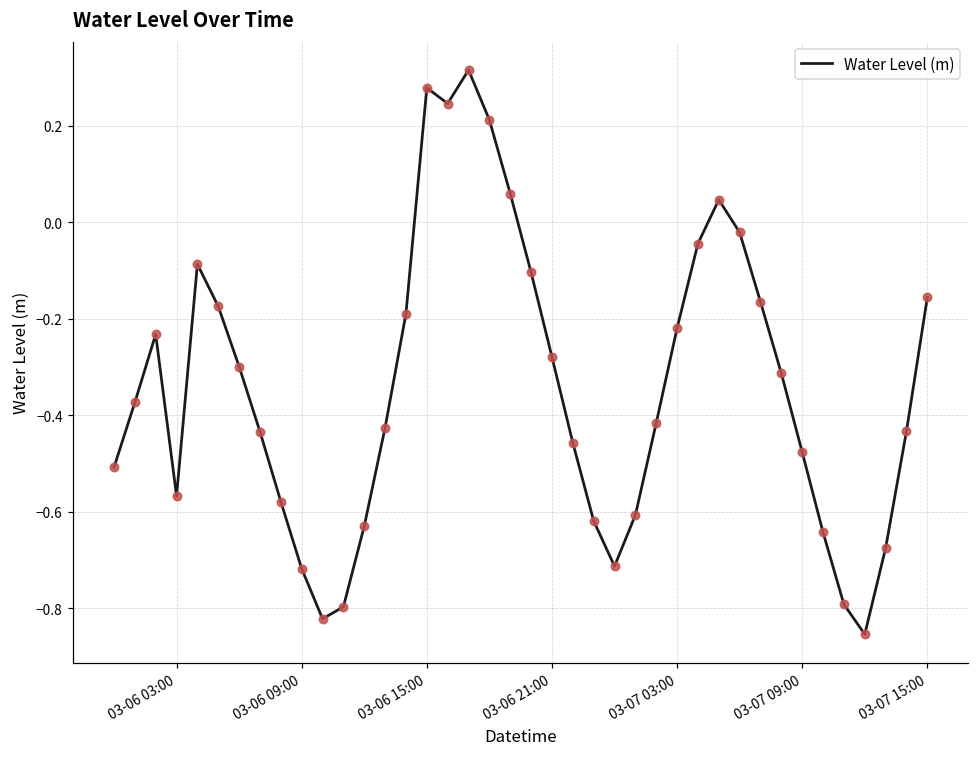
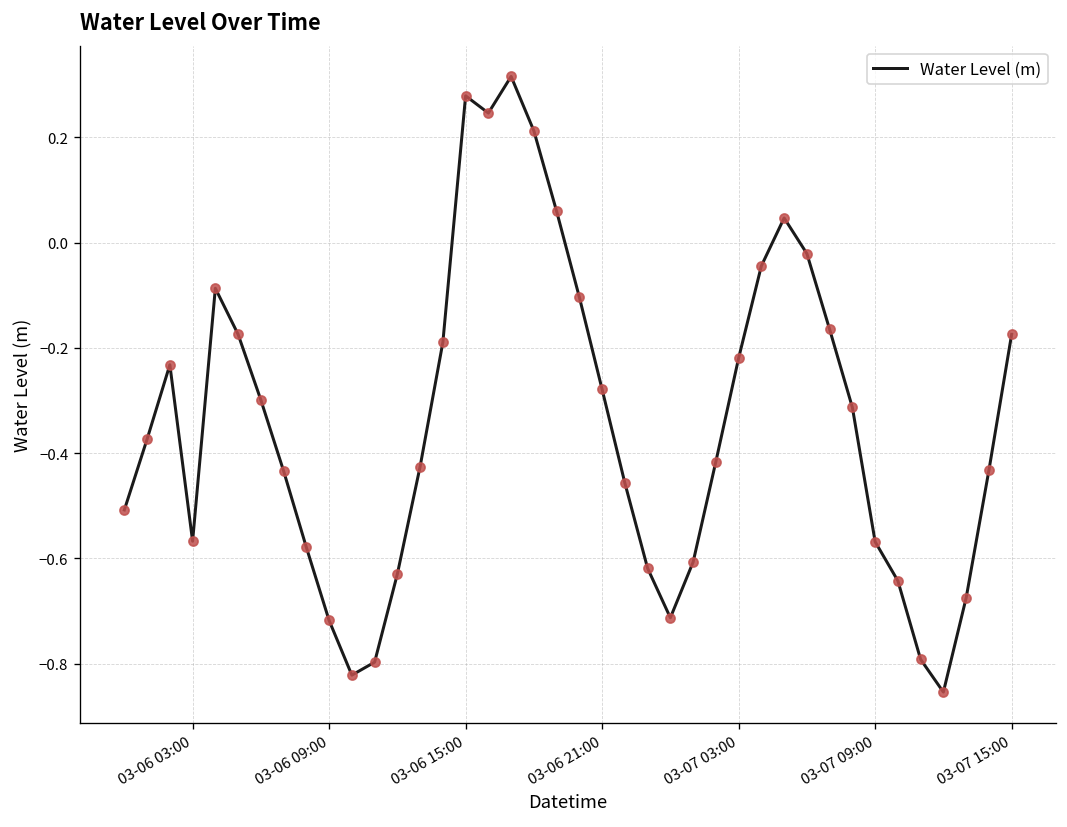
03-07 09:00: -0.48 -> -0.57
03-07 15:00: -0.16 -> -0.17
